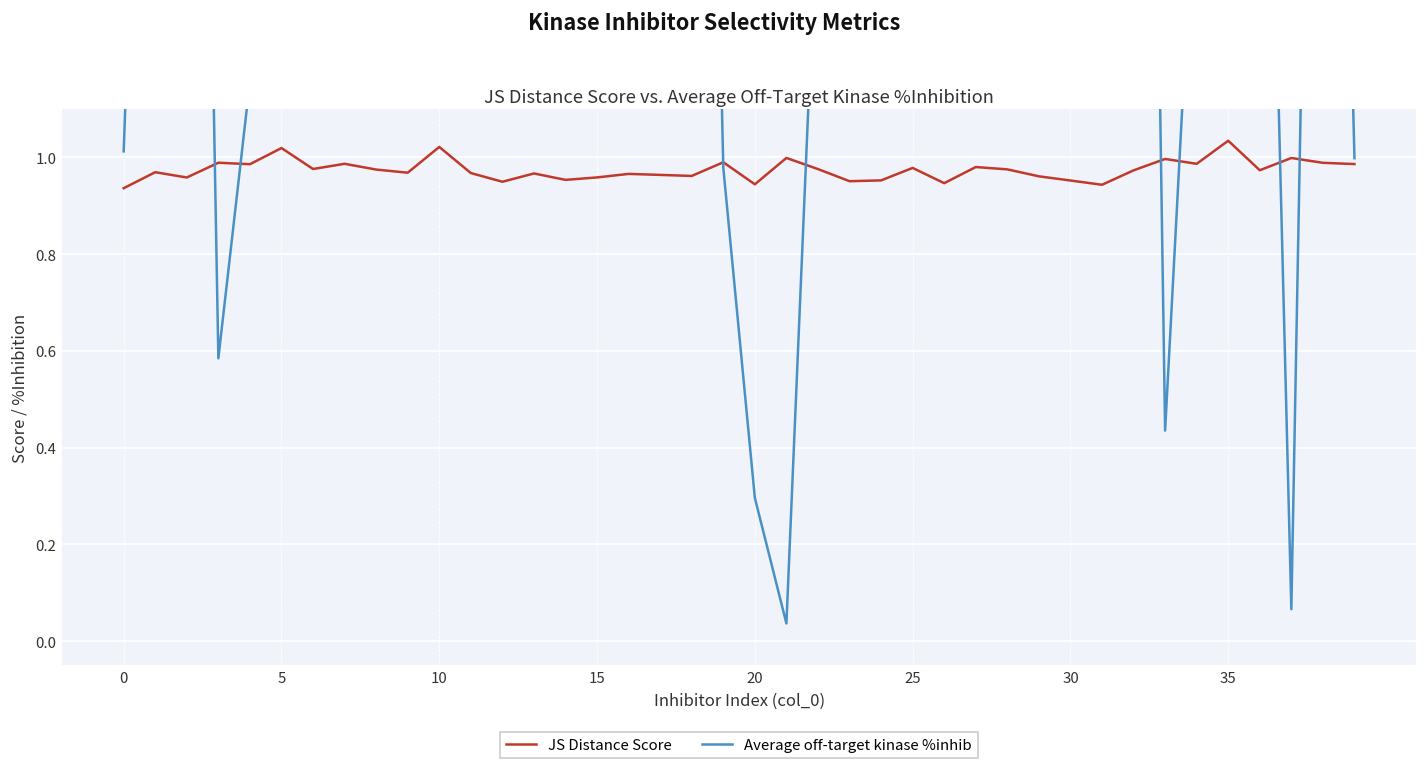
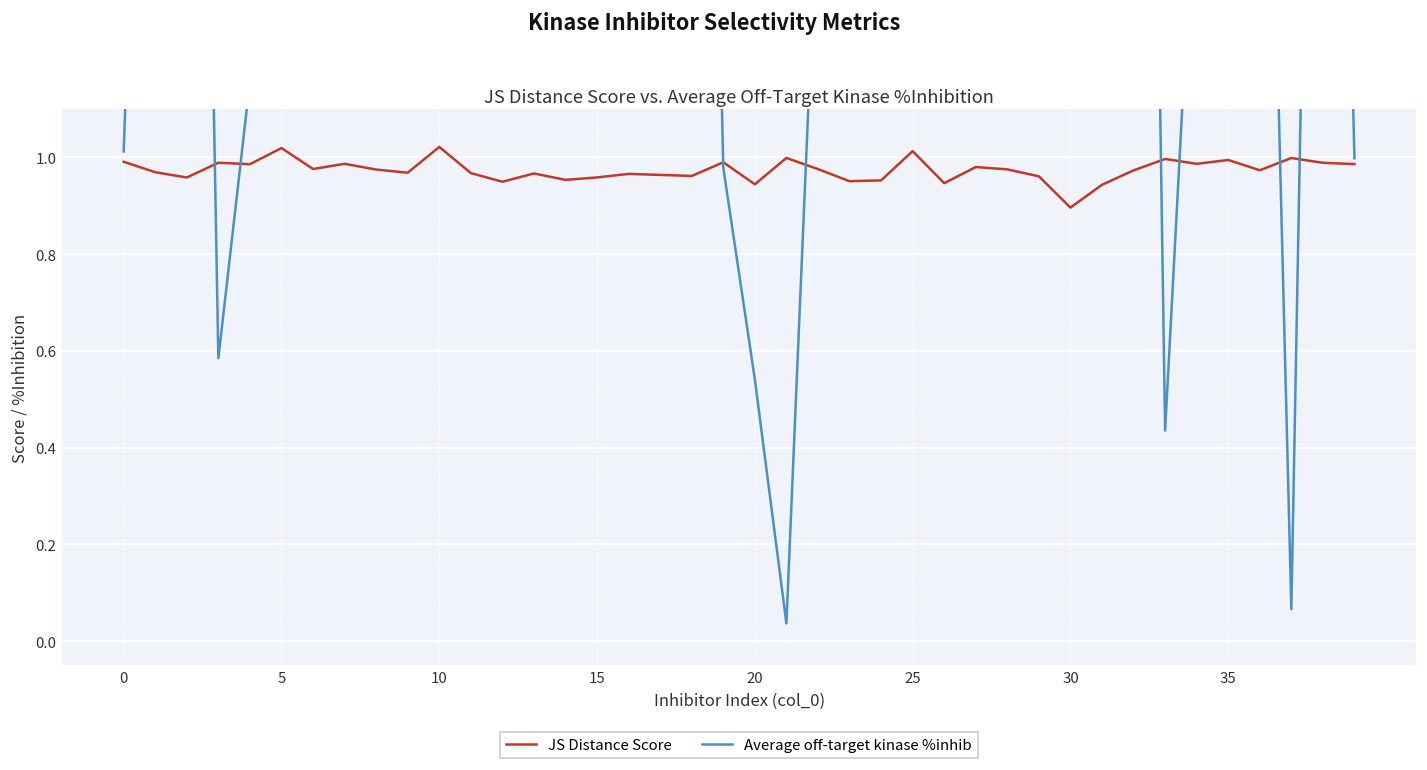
JS Distance Score, 0: 0.94 -> 0.99
Average off-target kinase %inhib, 20: 0.30 -> 0.54
JS Distance Score, 25: 0.98 -> 1.01
JS Distance Score, 30: 0.95 -> 0.90
JS Distance Score, 35: 1.03 -> 0.99
